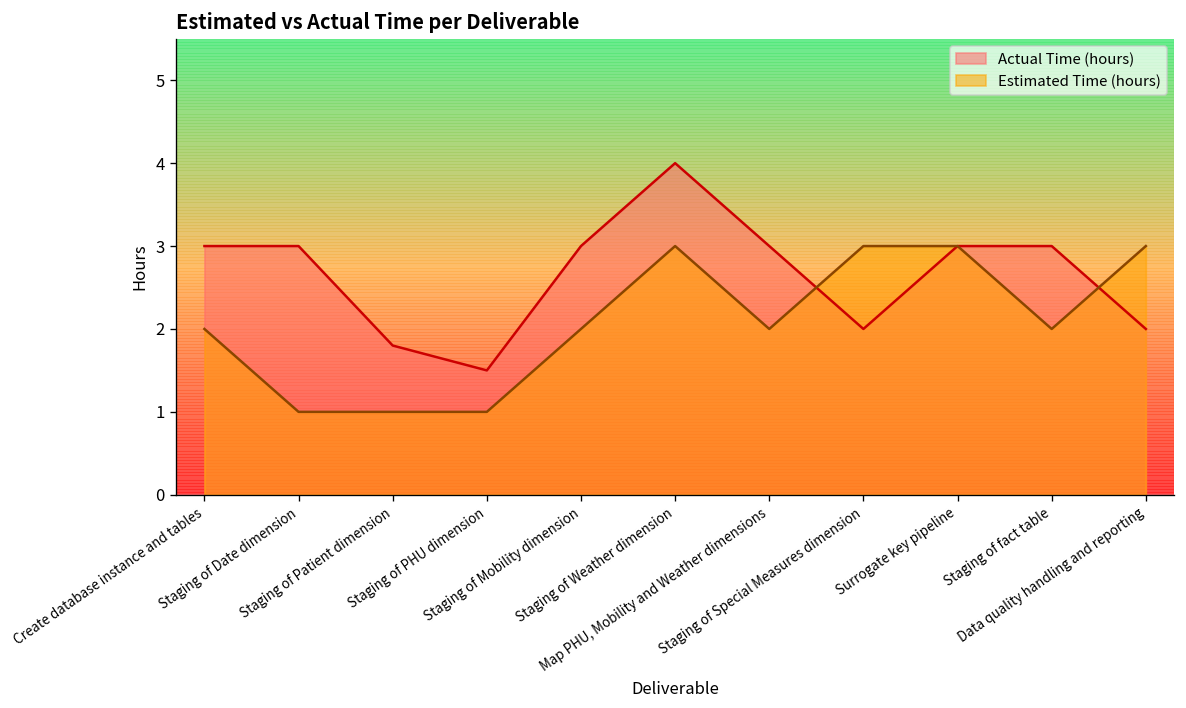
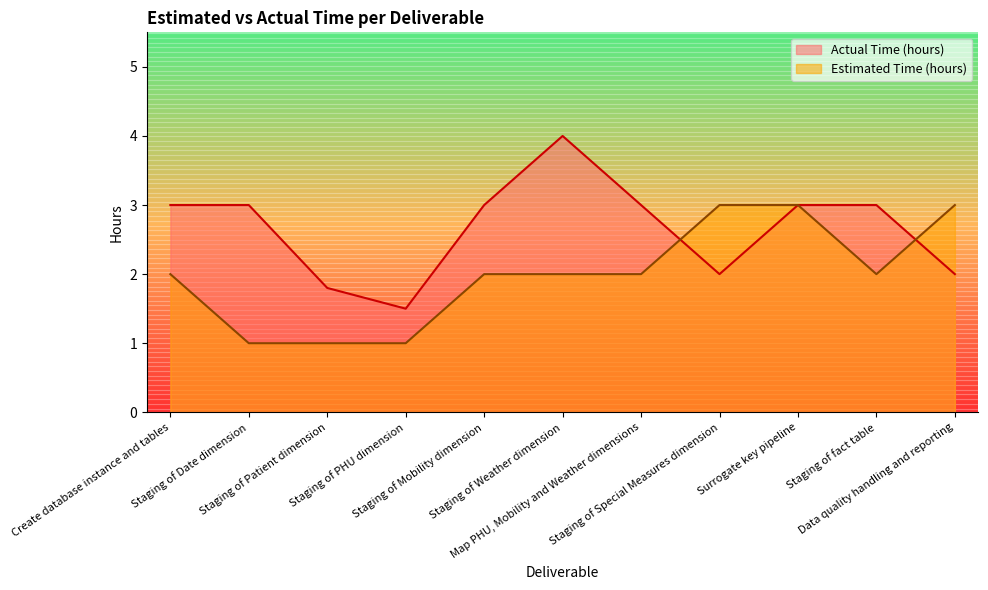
Estimated Time (hours), Staging of Weather dimension: 3 -> 2
